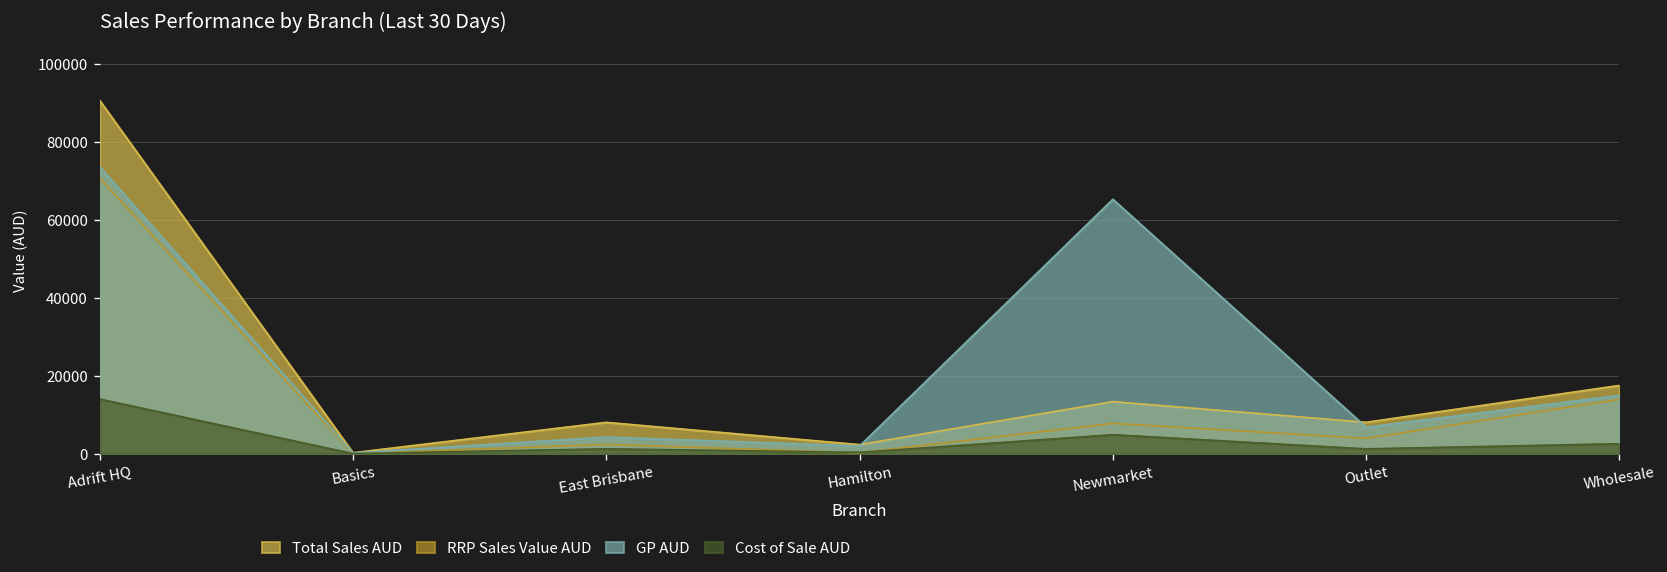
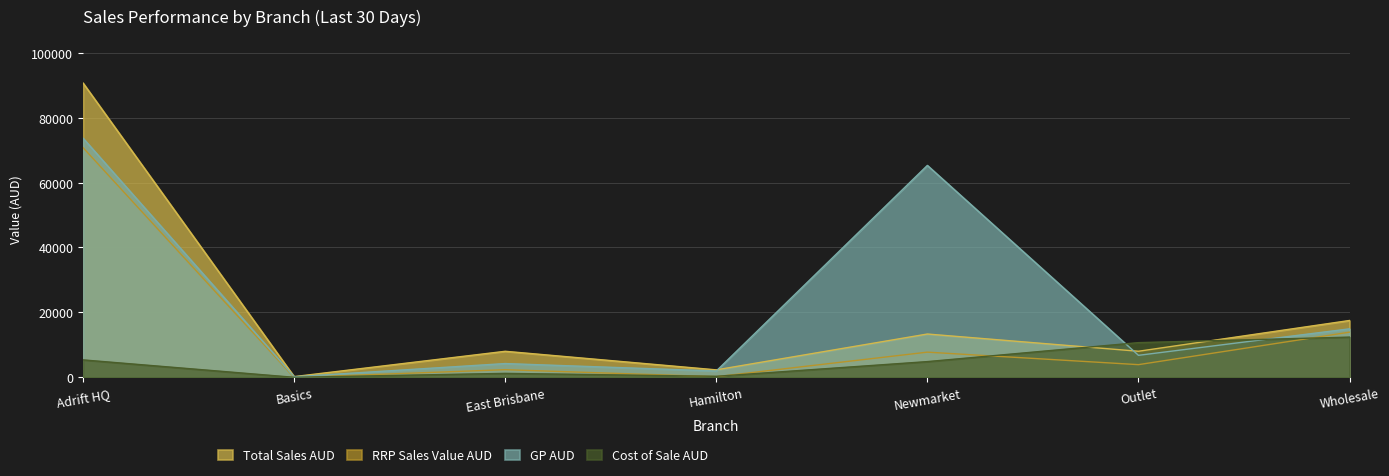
Cost of Sale AUD, Adrift HQ: 14000 -> 5000
Cost of Sale AUD, Outlet: 1000 -> 11000
Cost of Sale AUD, Wholesale: 3000 -> 12000
